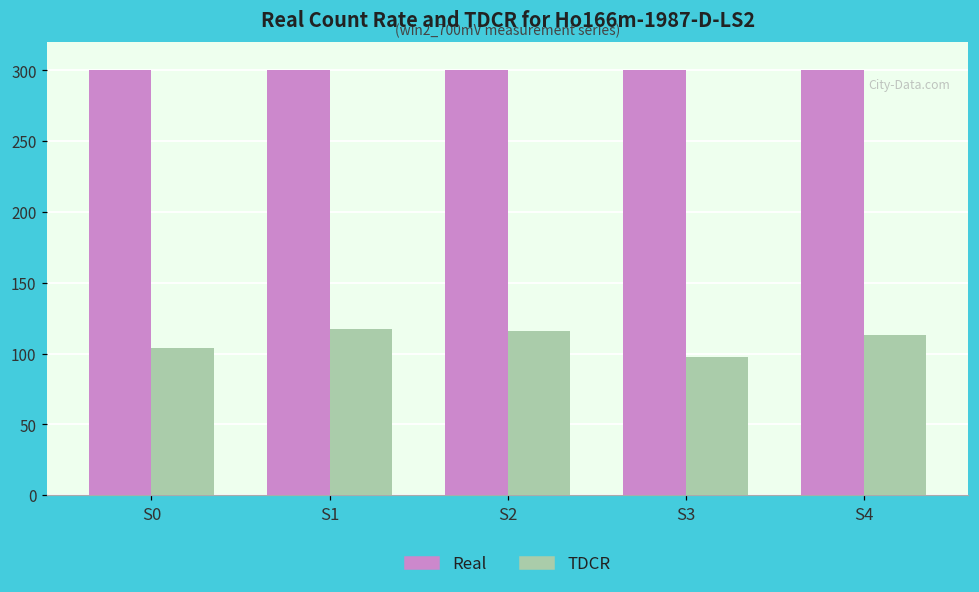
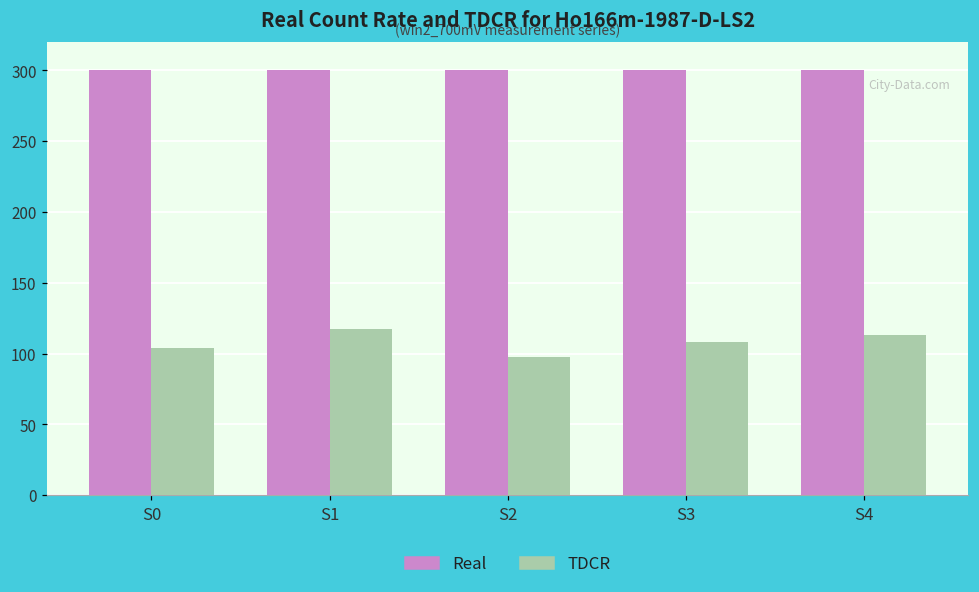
TDCR, S2: 116 -> 98
TDCR, S3: 98 -> 108
